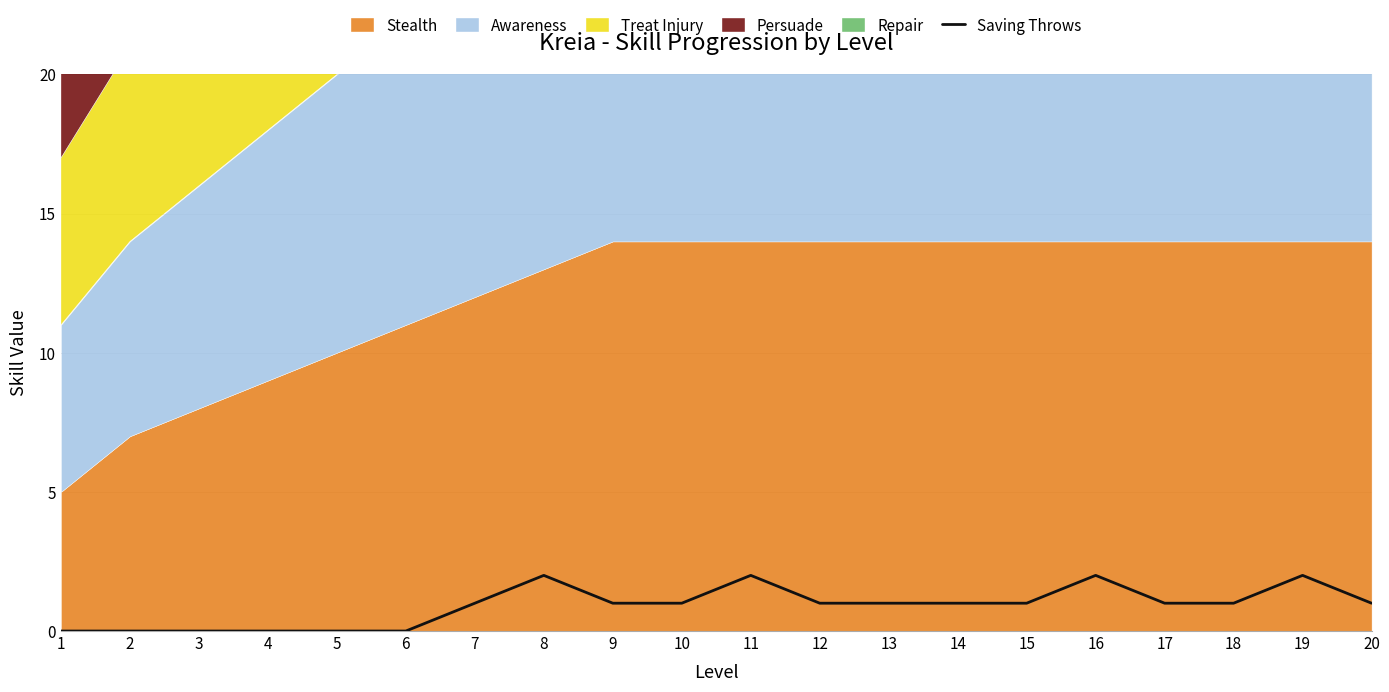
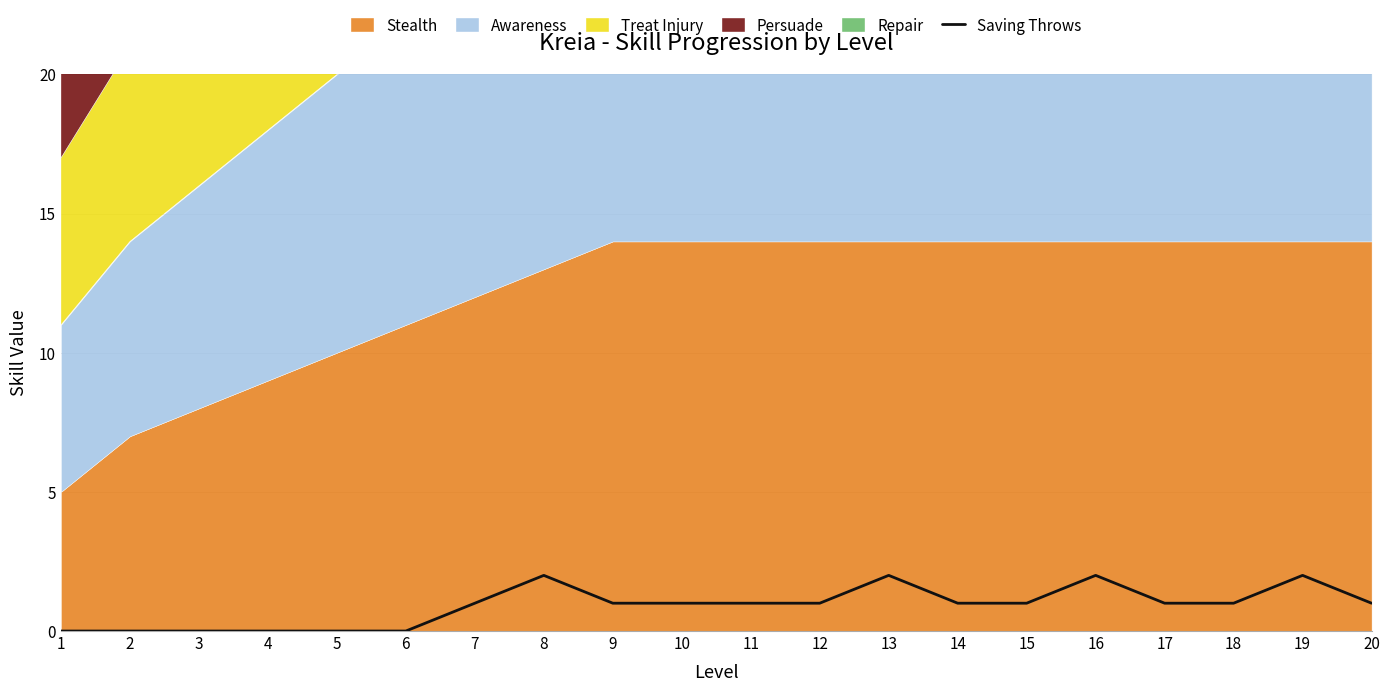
Saving Throws, 11: 2 -> 1
Saving Throws, 13: 1 -> 2
